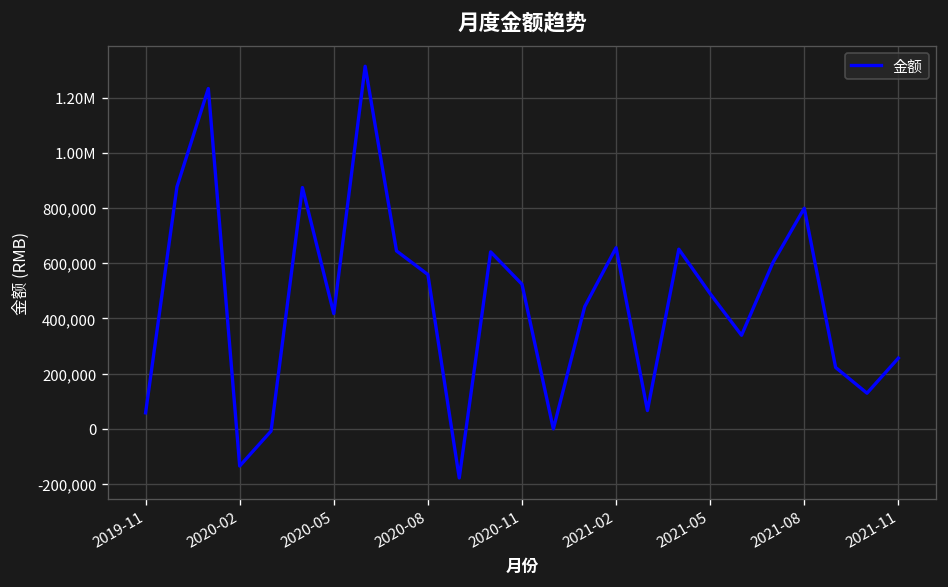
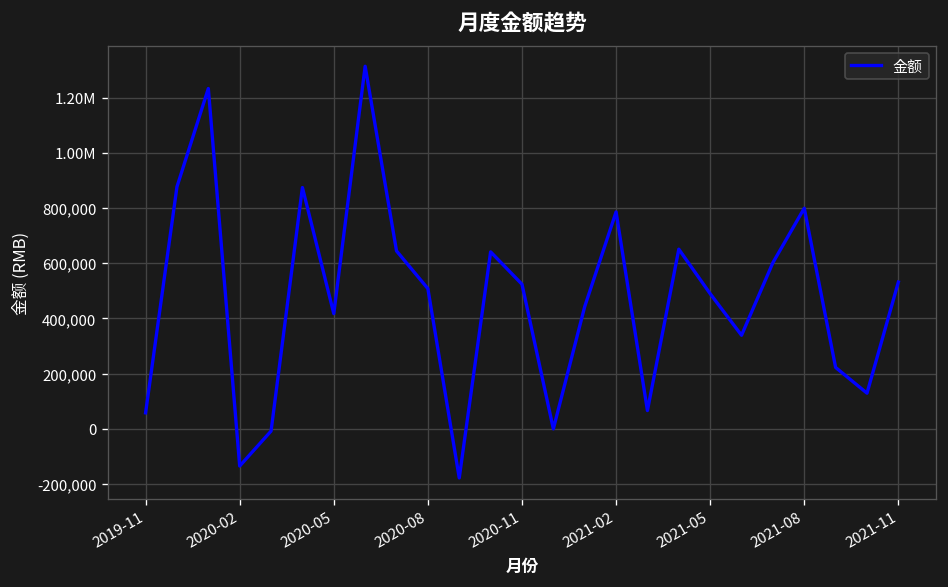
2020-08: 560,000 -> 510,000
2021-02: 660,000 -> 790,000
2021-11: 260,000 -> 530,000
